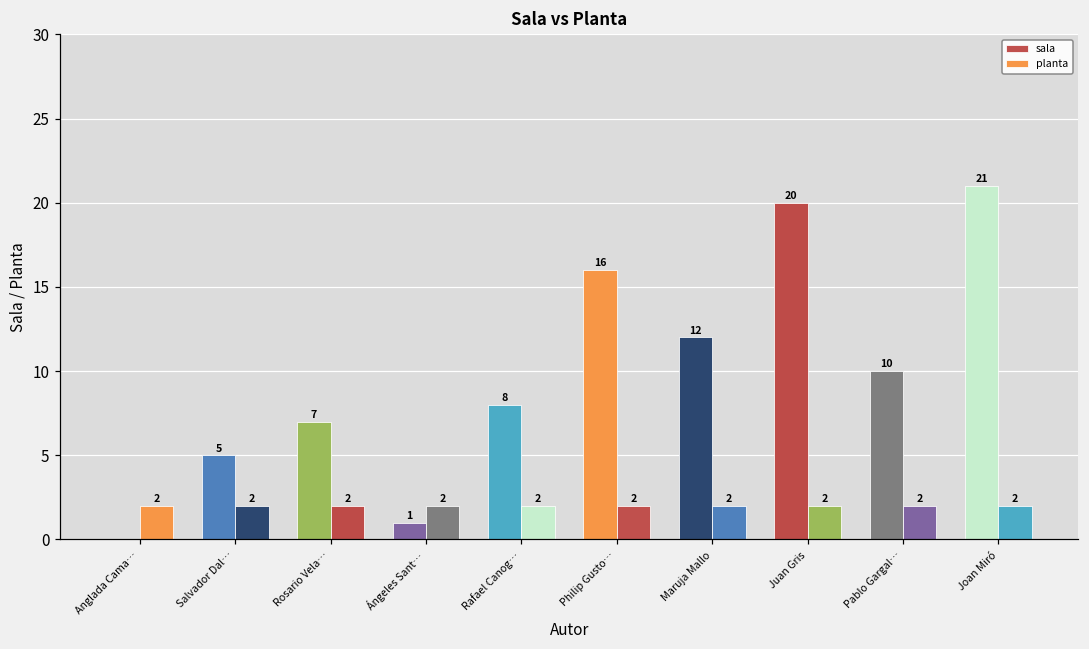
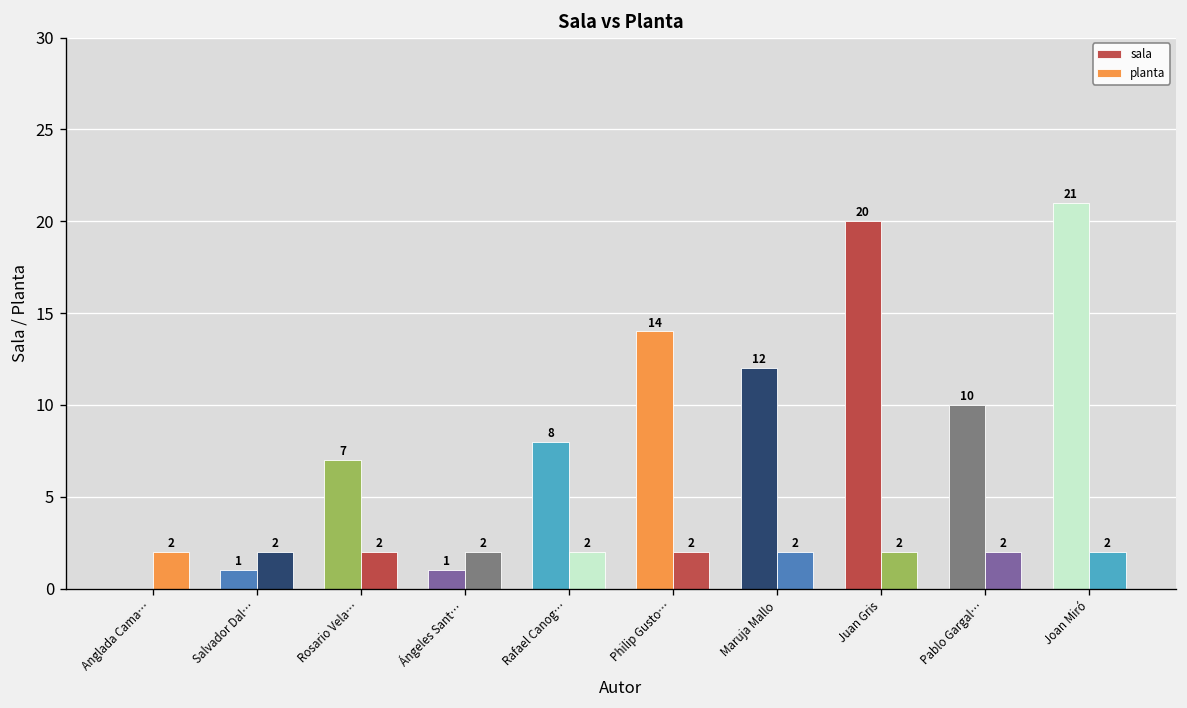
sala, Salvador Dal…: 5 -> 1
sala, Philip Gusto…: 16 -> 14
